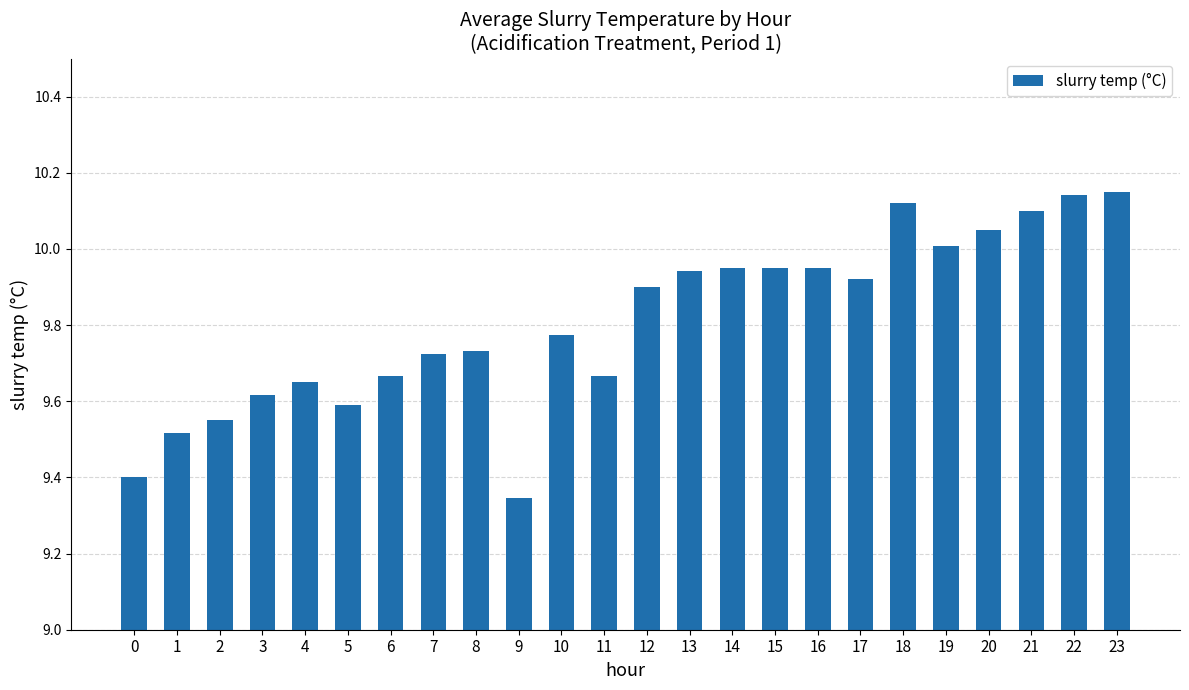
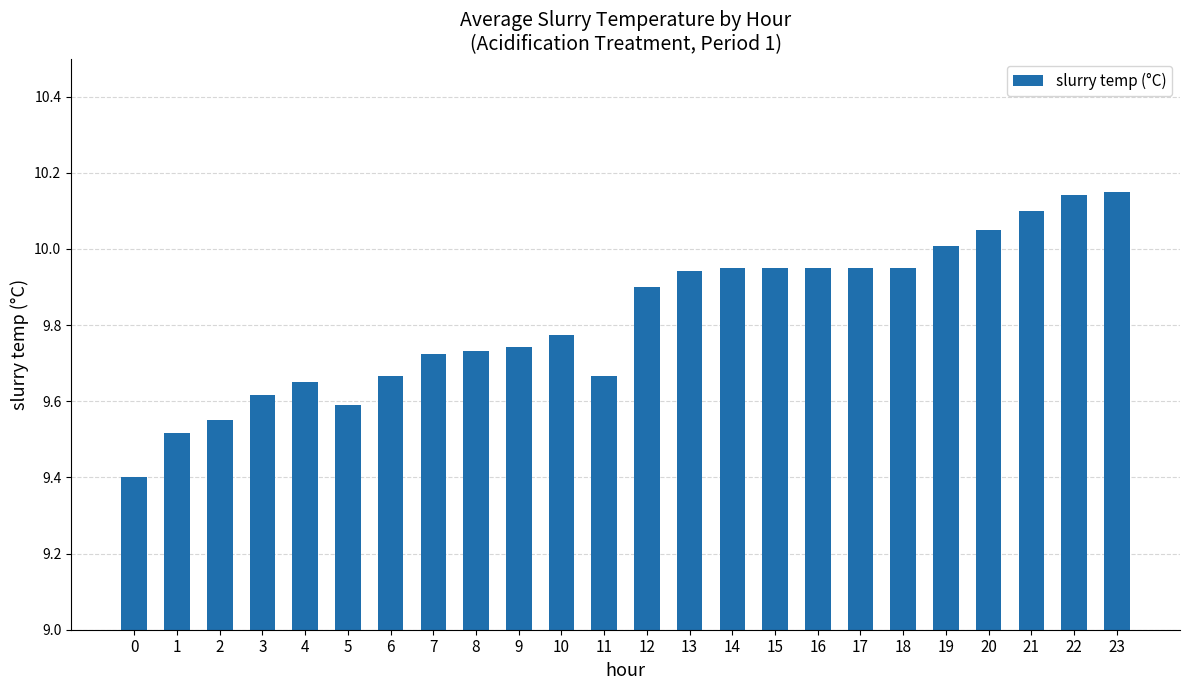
9: 9.35 -> 9.74
17: 9.92 -> 9.95
18: 10.12 -> 9.95
